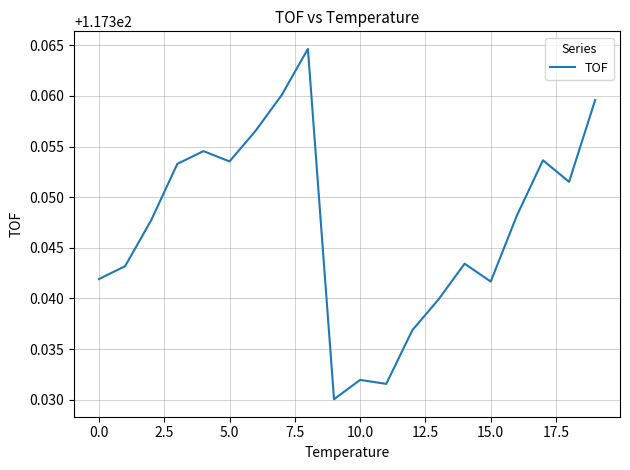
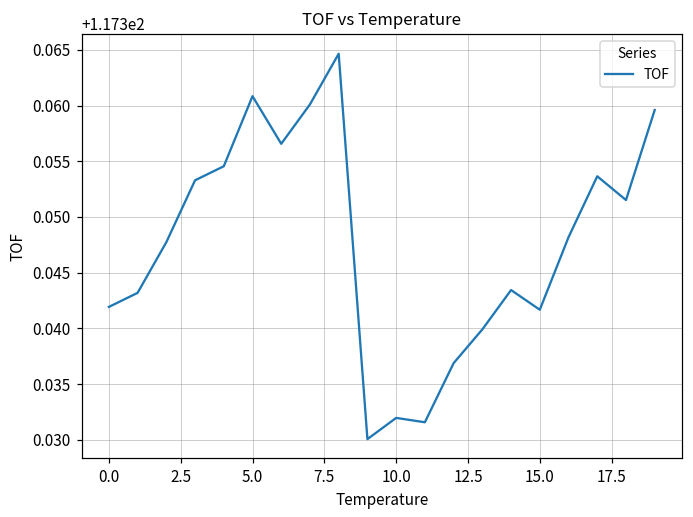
5.0: 117.3535 -> 117.3608
